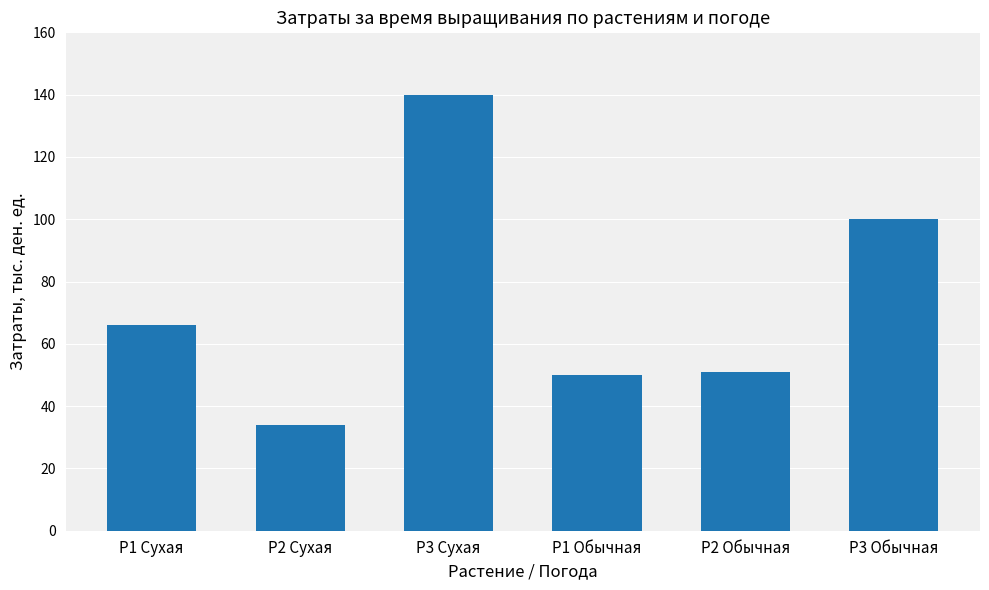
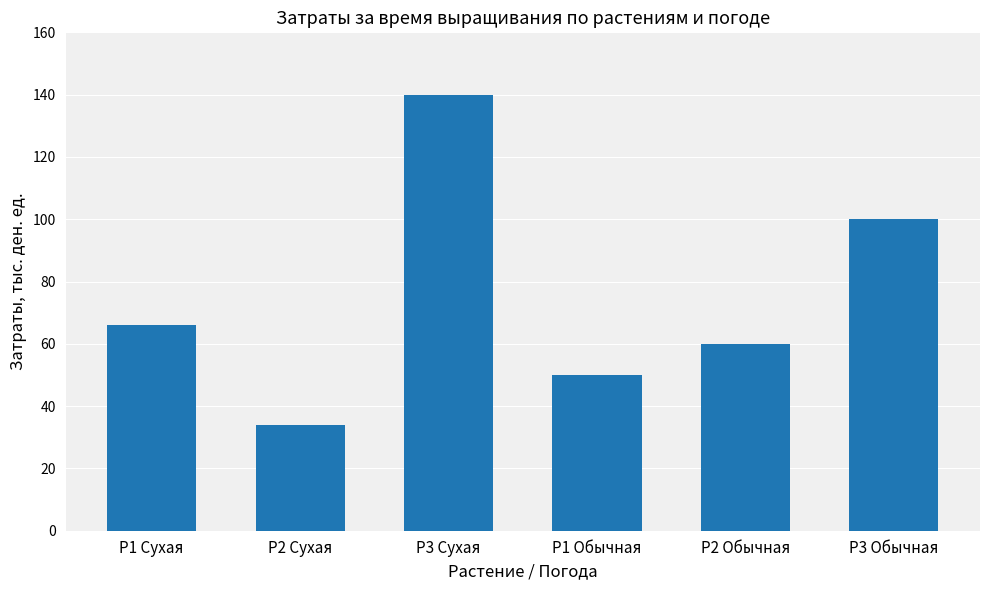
P2 Обычная: 51 -> 60
